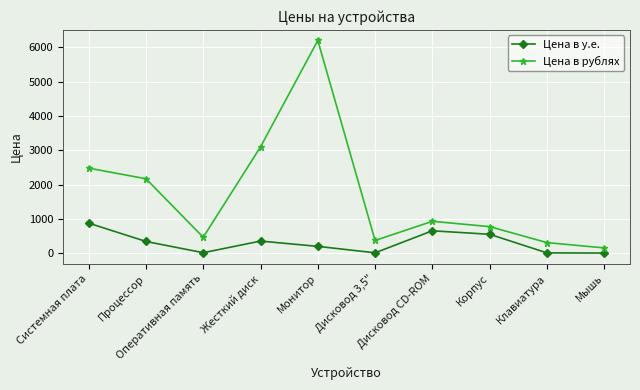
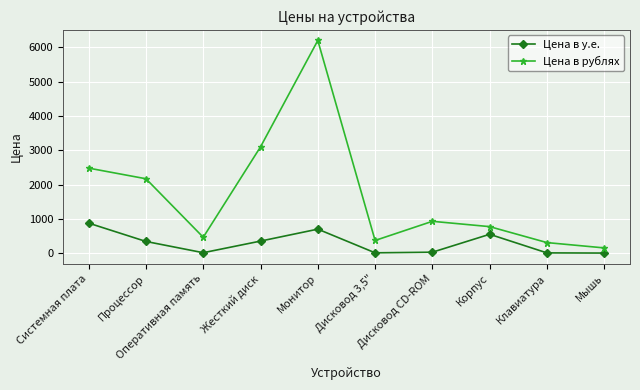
Цена в у.е., Монитор: 200 -> 700
Цена в у.е., Дисковод CD-ROM: 700 -> 0
